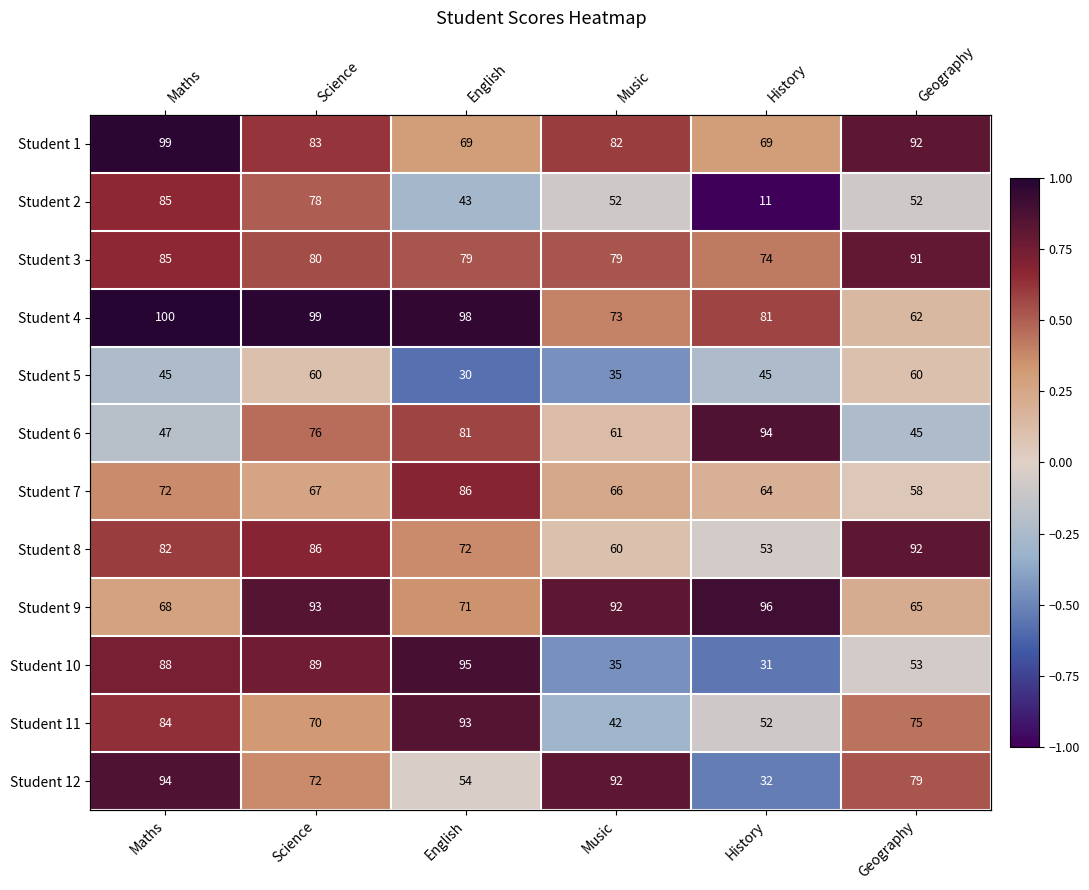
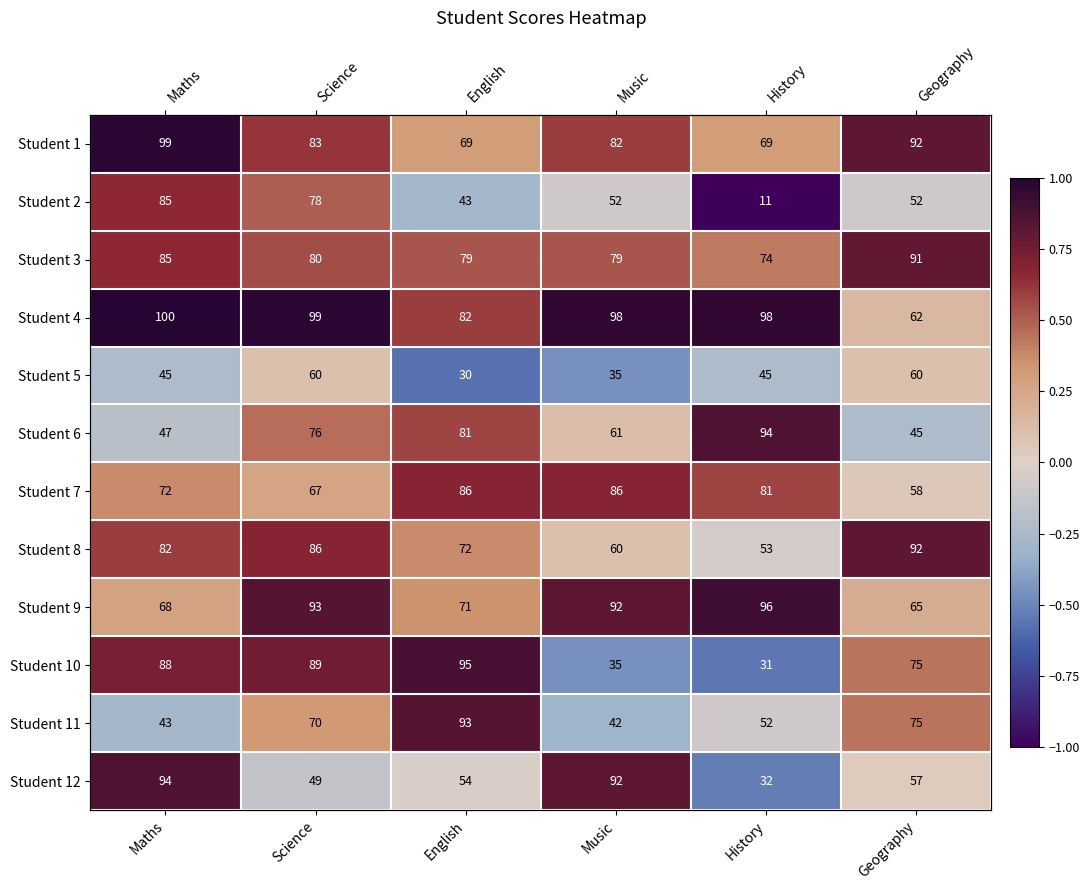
Student 4, English: 98 -> 82
Student 4, Music: 73 -> 98
Student 4, History: 81 -> 98
Student 7, Music: 66 -> 86
Student 7, History: 64 -> 81
Student 10, Geography: 53 -> 75
Student 11, Maths: 84 -> 43
Student 12, Science: 72 -> 49
Student 12, Geography: 79 -> 57
